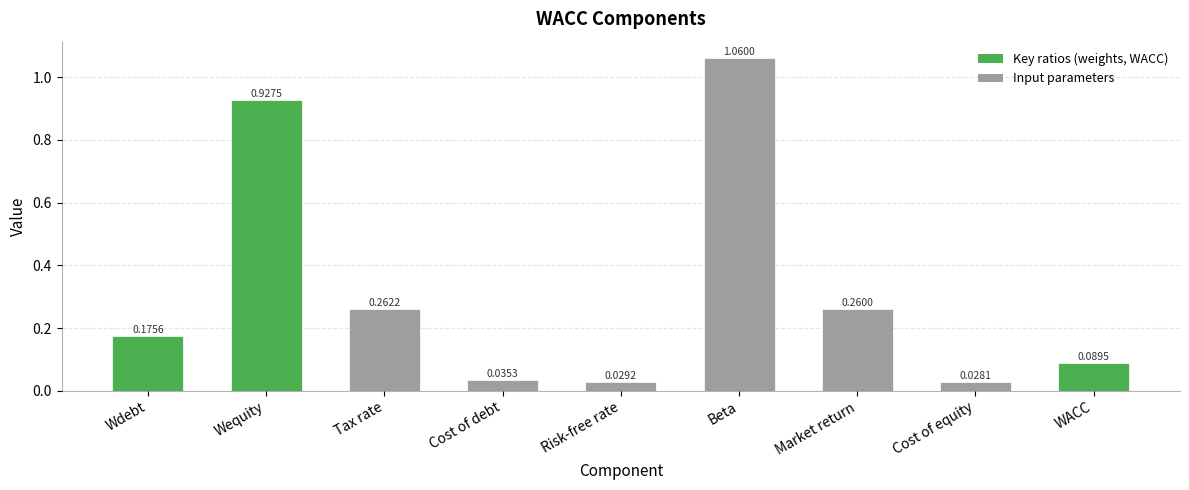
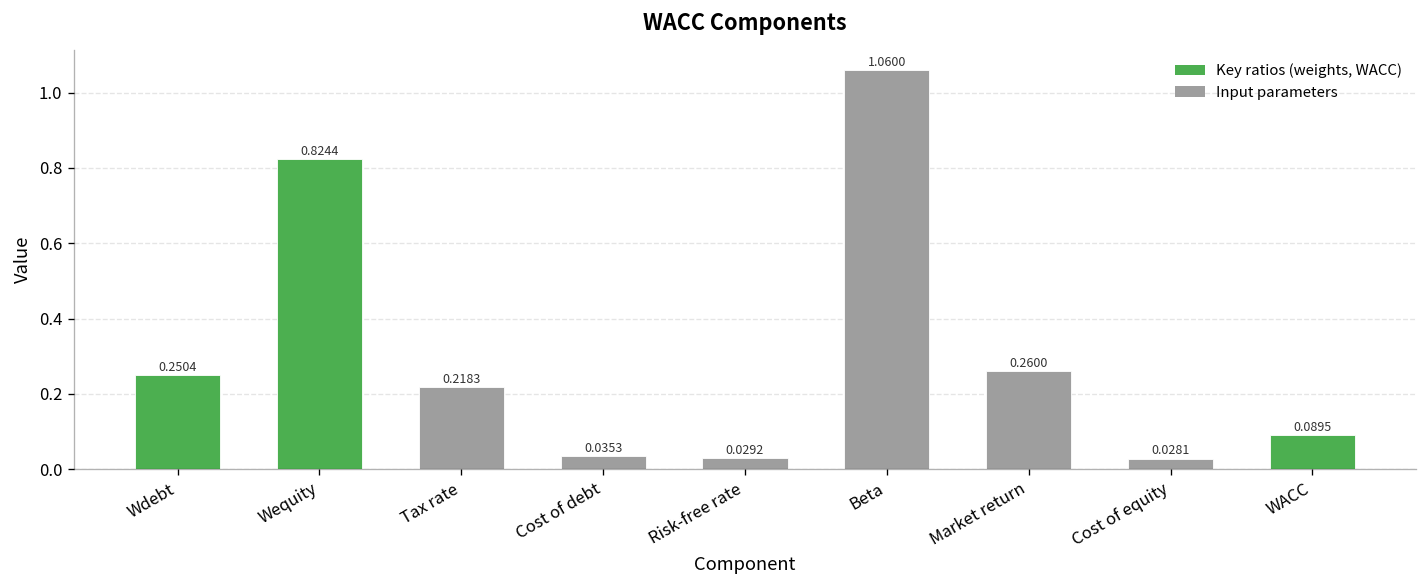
Wdebt: 0.1756 -> 0.2504
Wequity: 0.9275 -> 0.8244
Tax rate: 0.2622 -> 0.2183
